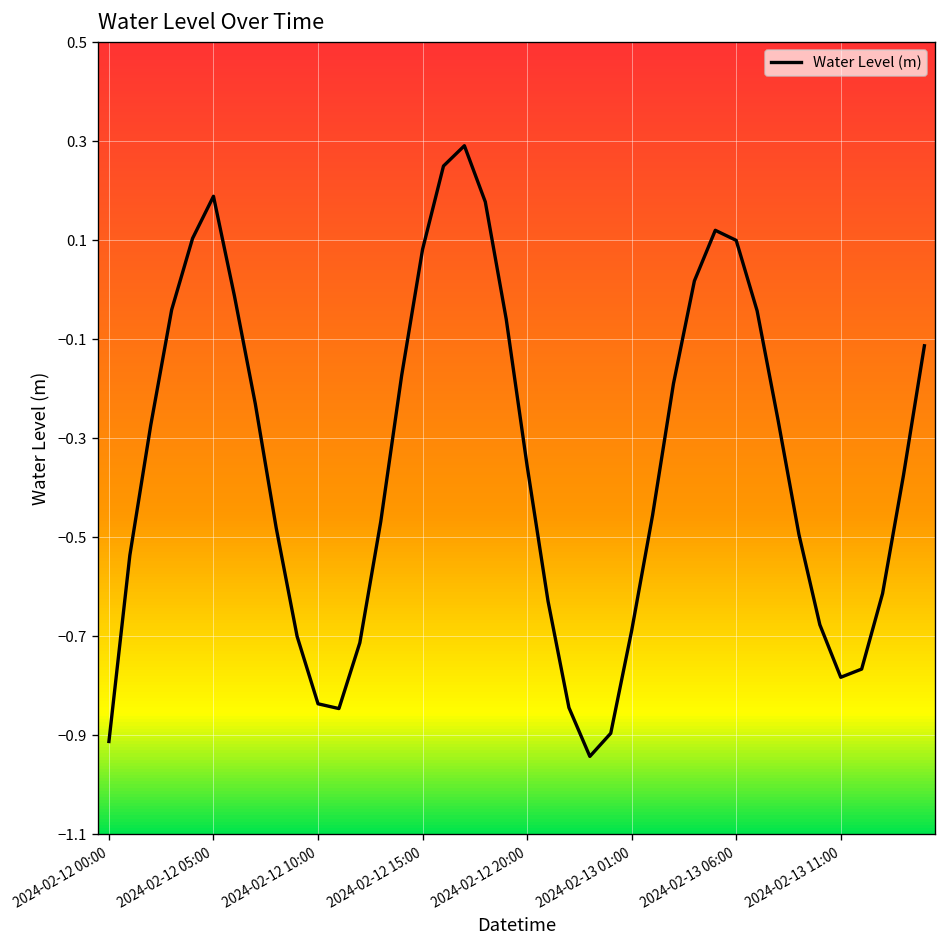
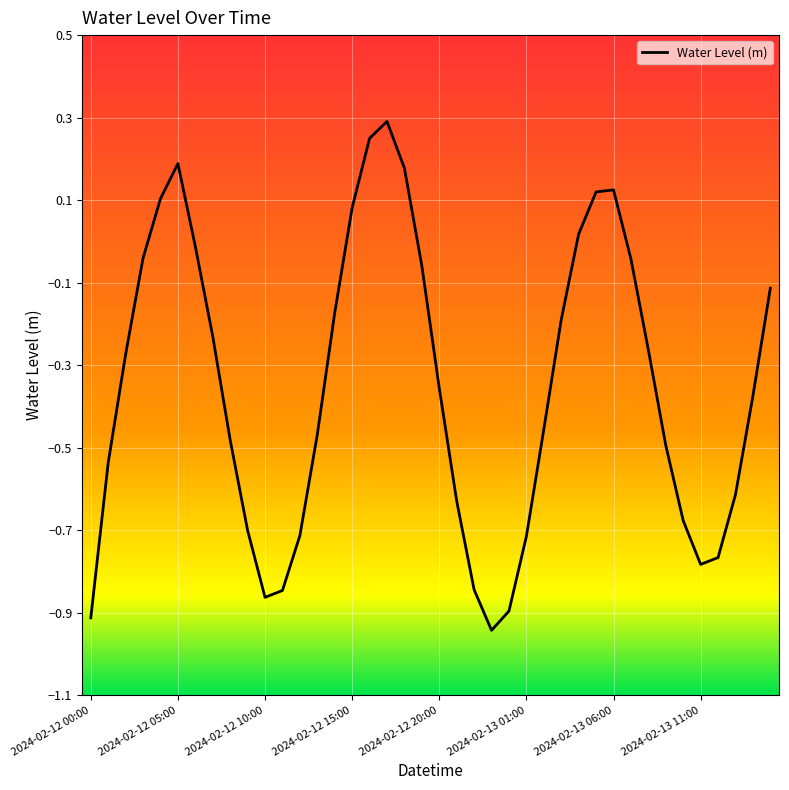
2024-02-12 10:00: -0.84 -> -0.86
2024-02-13 01:00: -0.69 -> -0.71
2024-02-13 06:00: 0.10 -> 0.12
